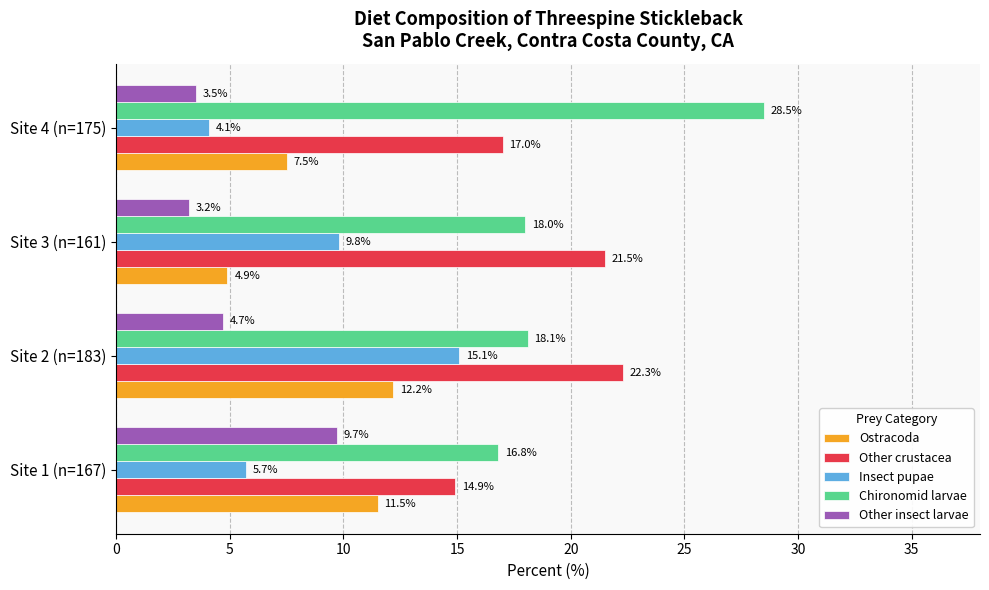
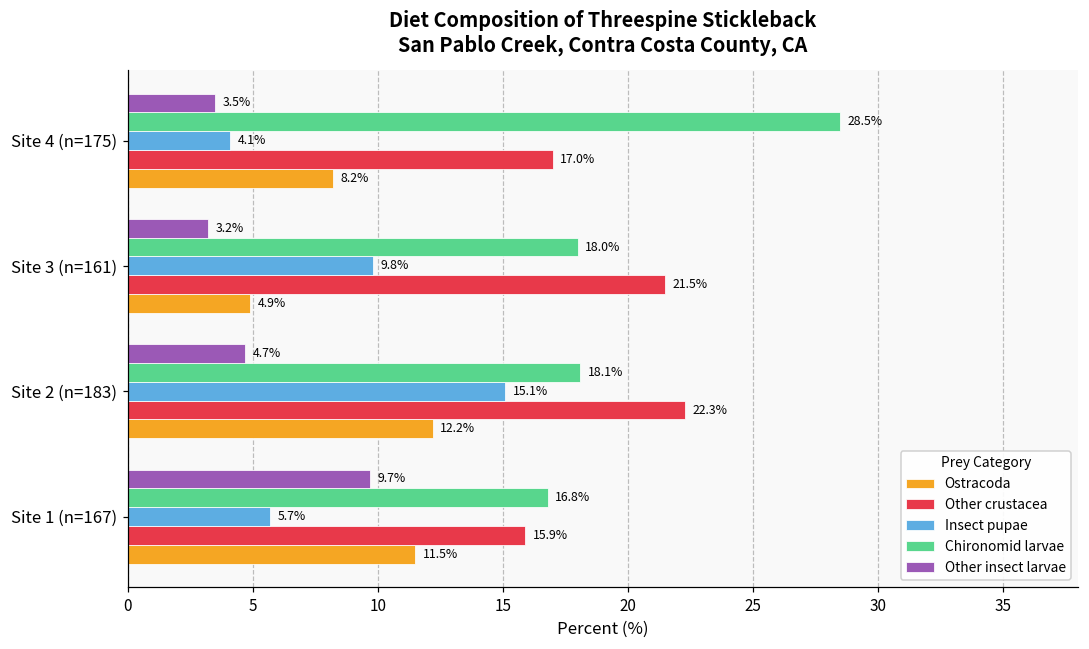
Ostracoda, Site 4 (n=175): 7.5% -> 8.2%
Other crustacea, Site 1 (n=167): 14.9% -> 15.9%
